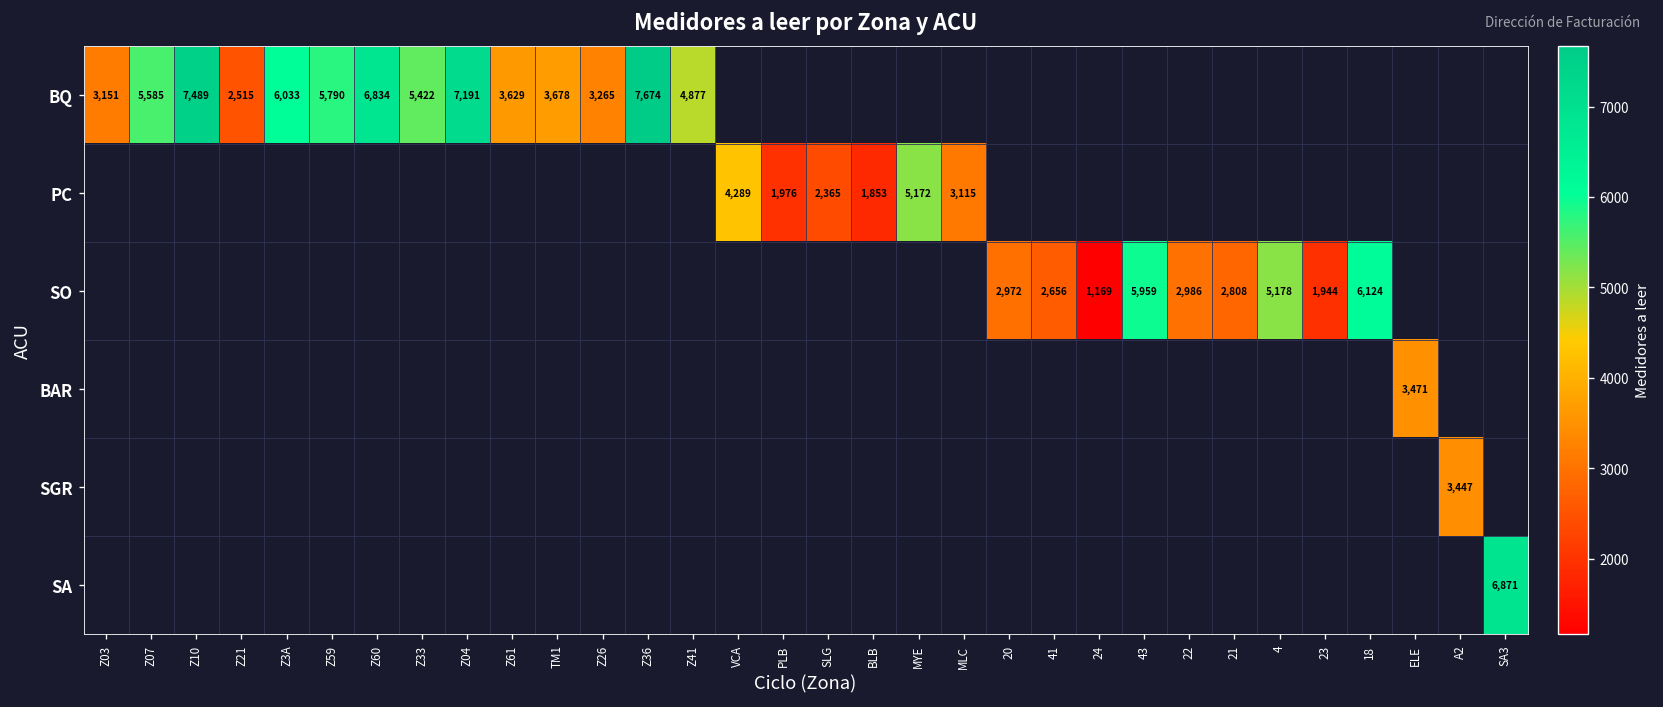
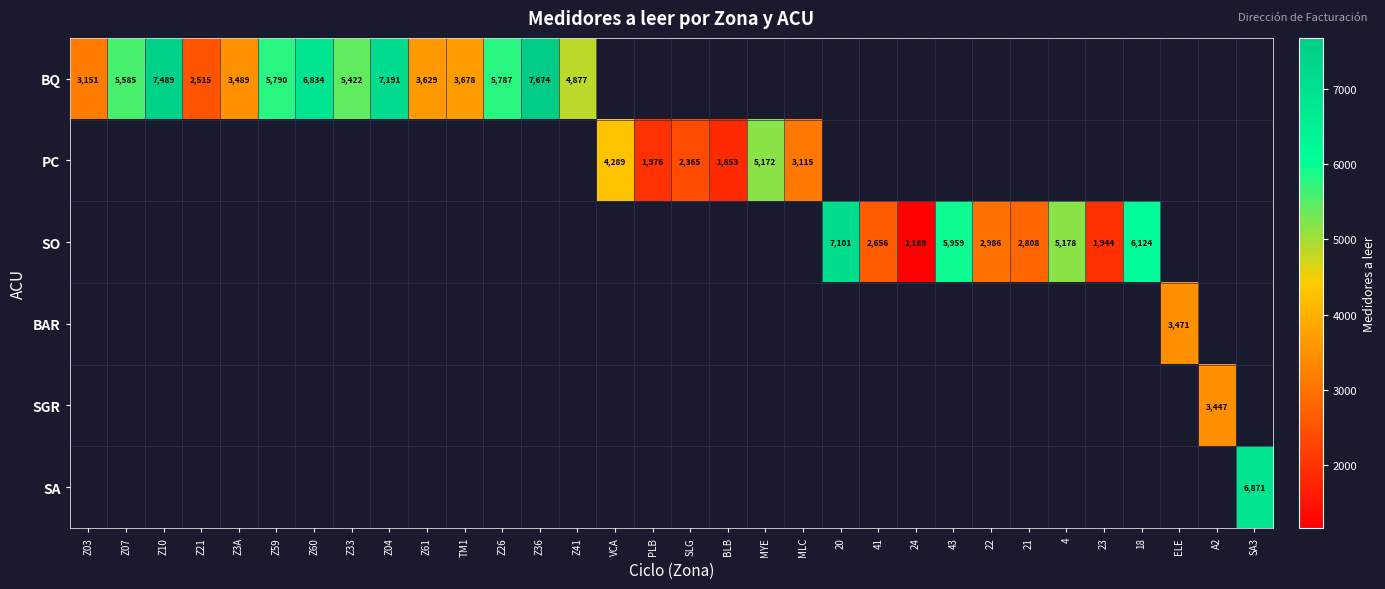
BQ, Z3A: 6,033 -> 3,489
BQ, Z26: 3,265 -> 5,787
SO, 20: 2,972 -> 7,101
